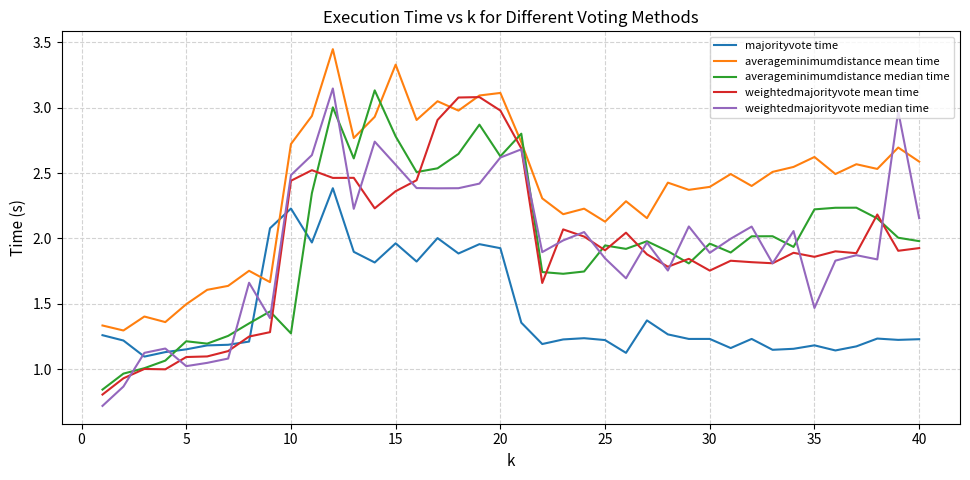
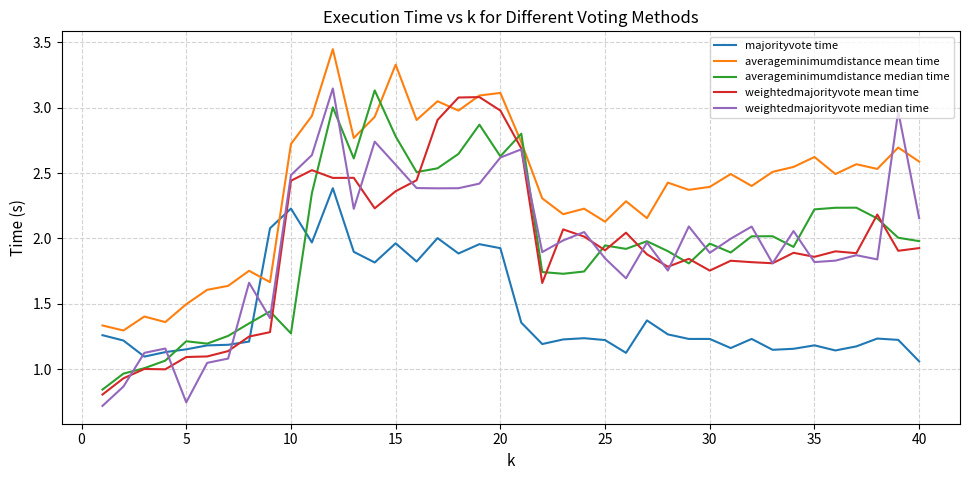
weightedmajorityvote median time, 5: 1.02 -> 0.75
weightedmajorityvote median time, 35: 1.47 -> 1.82
majorityvote time, 40: 1.23 -> 1.06
